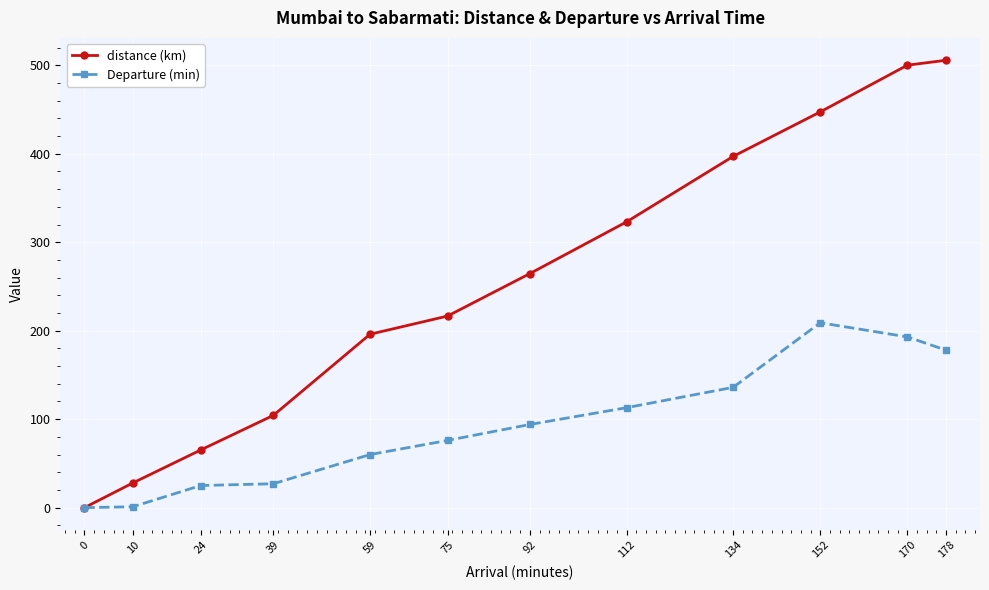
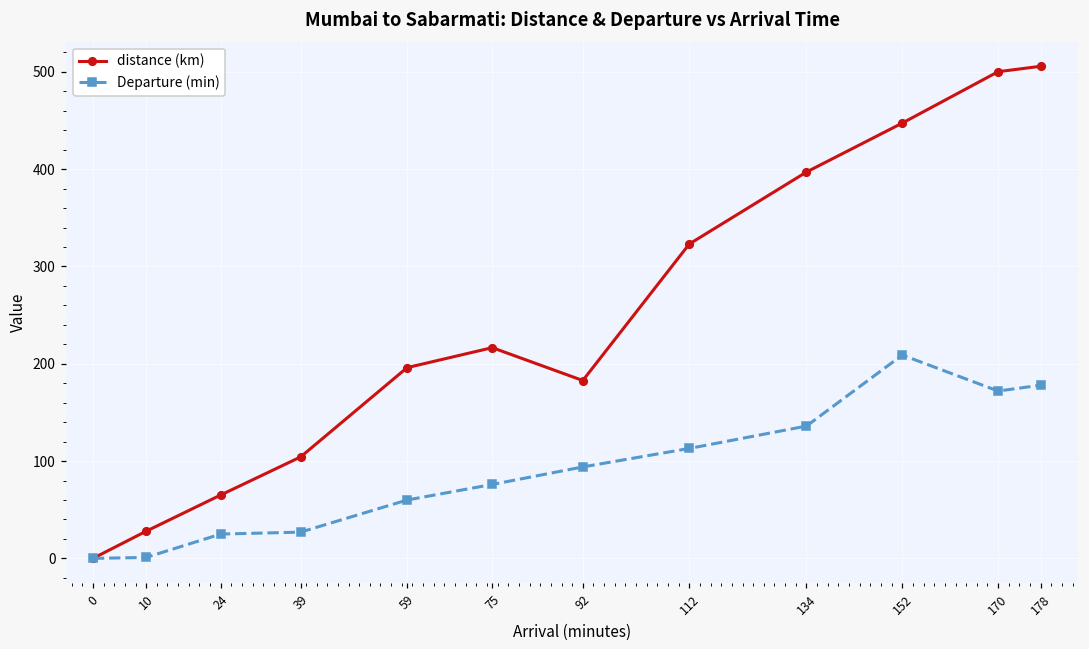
distance (km), 92: 260 -> 180
Departure (min), 170: 190 -> 170
